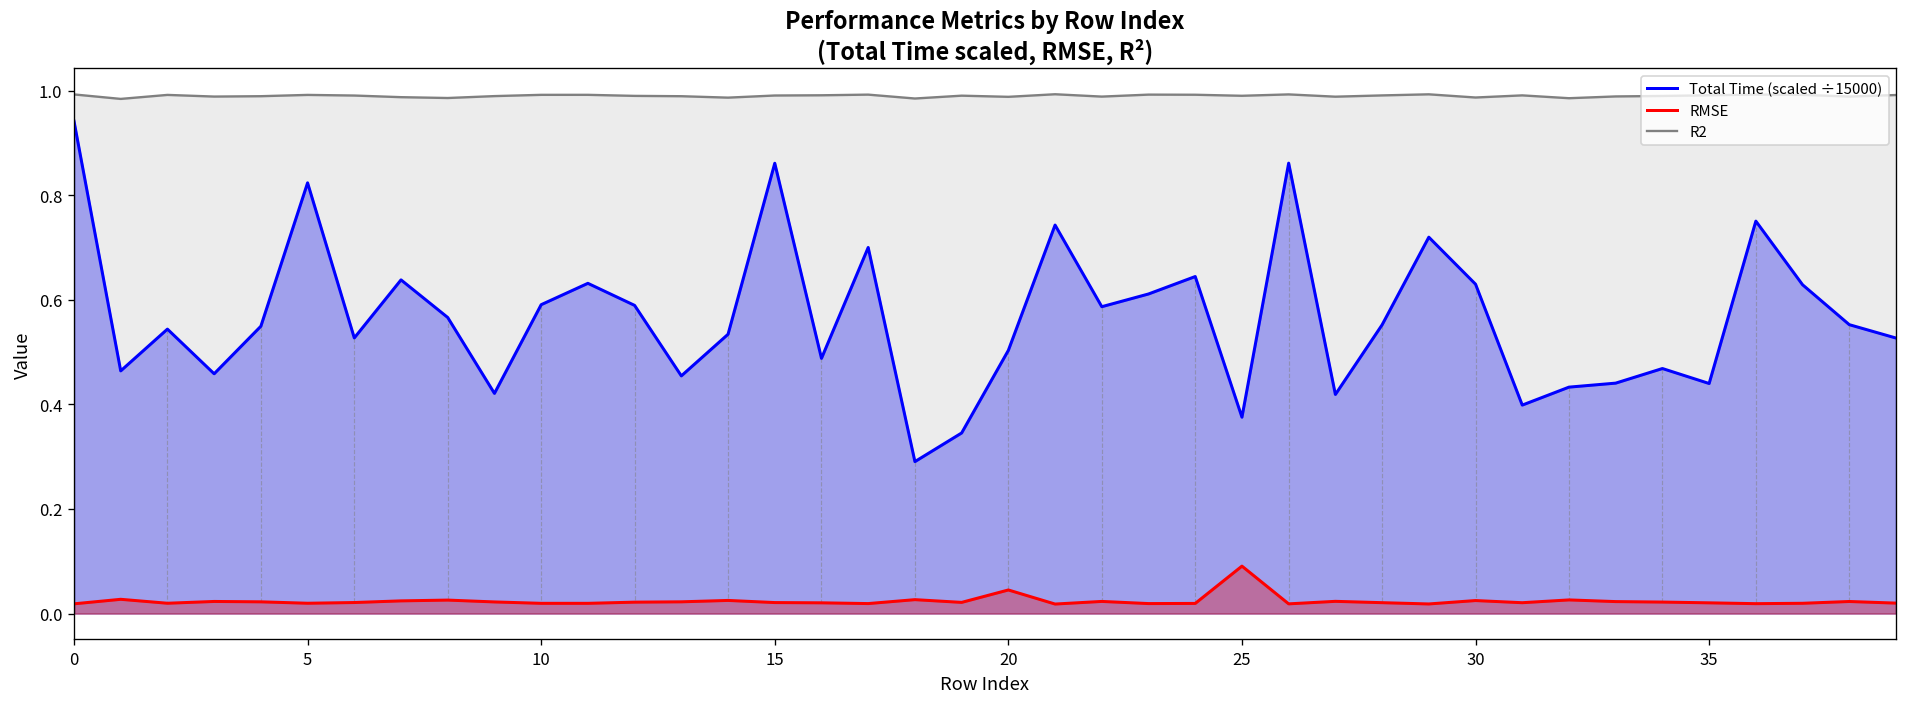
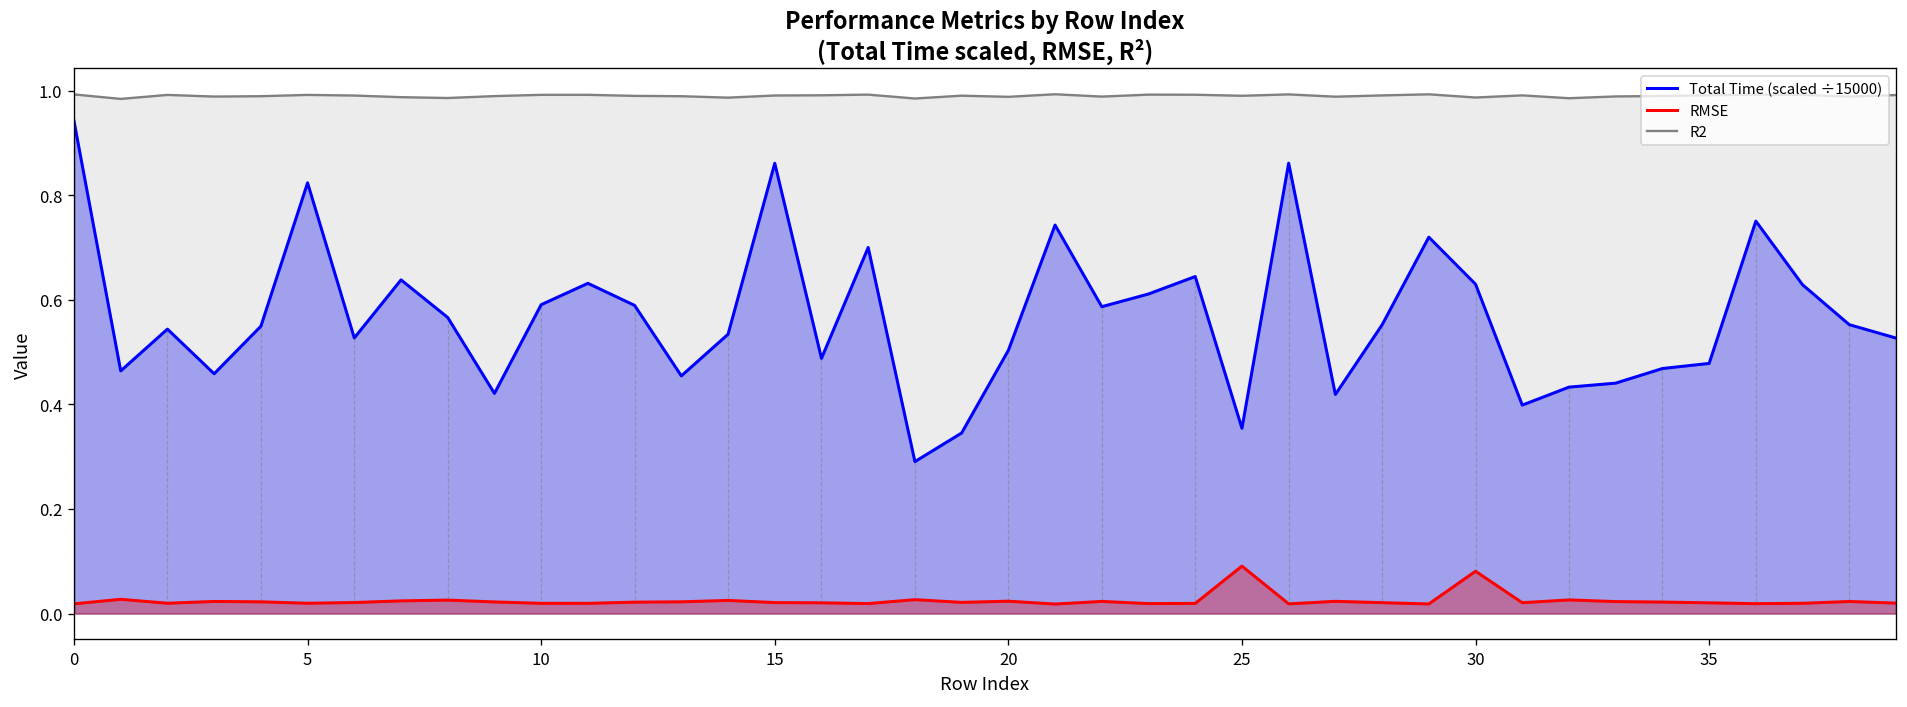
RMSE, 20: 0.05 -> 0.02
Total Time (scaled ÷15000), 25: 0.38 -> 0.35
RMSE, 30: 0.02 -> 0.08
Total Time (scaled ÷15000), 35: 0.44 -> 0.48
